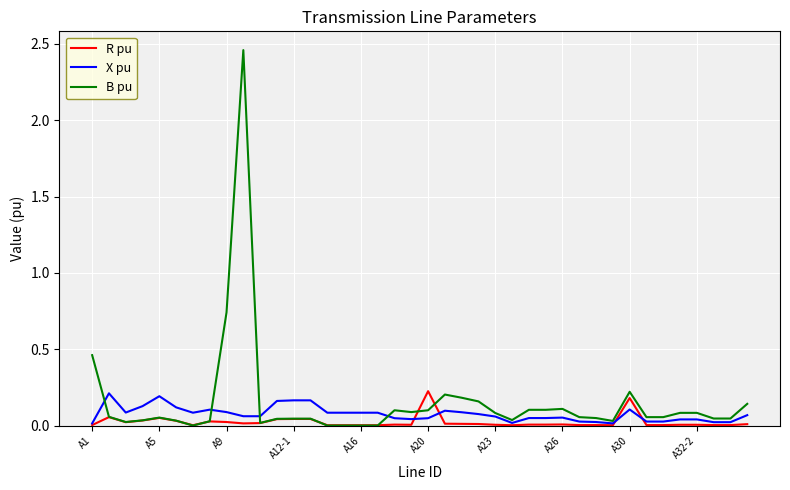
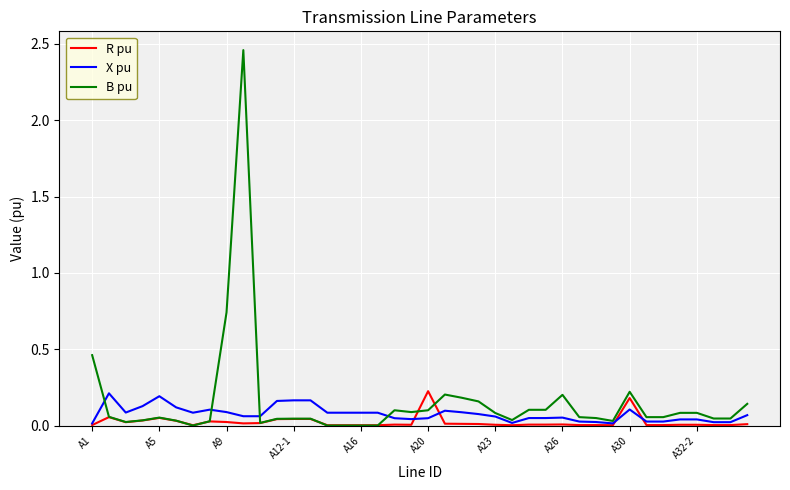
B pu, A26: 0.11 -> 0.20
